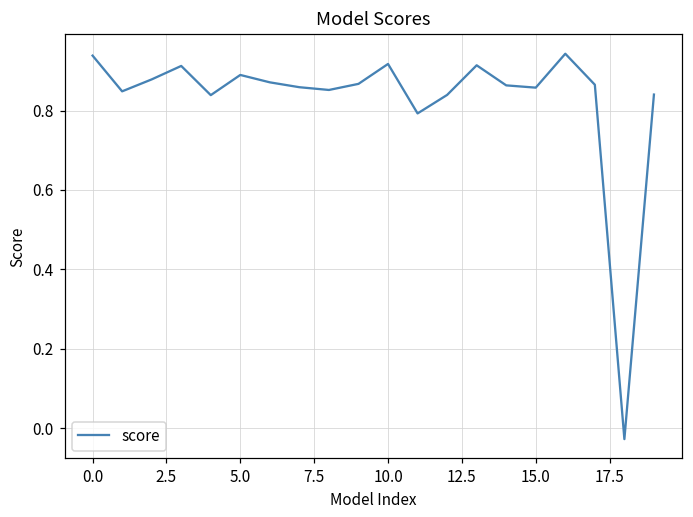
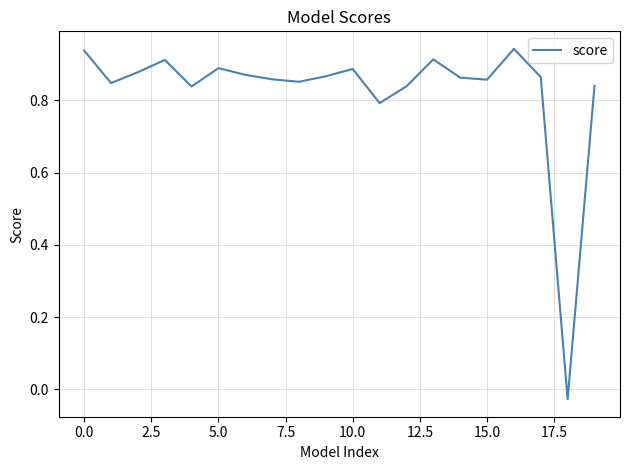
10.0: 0.92 -> 0.89
